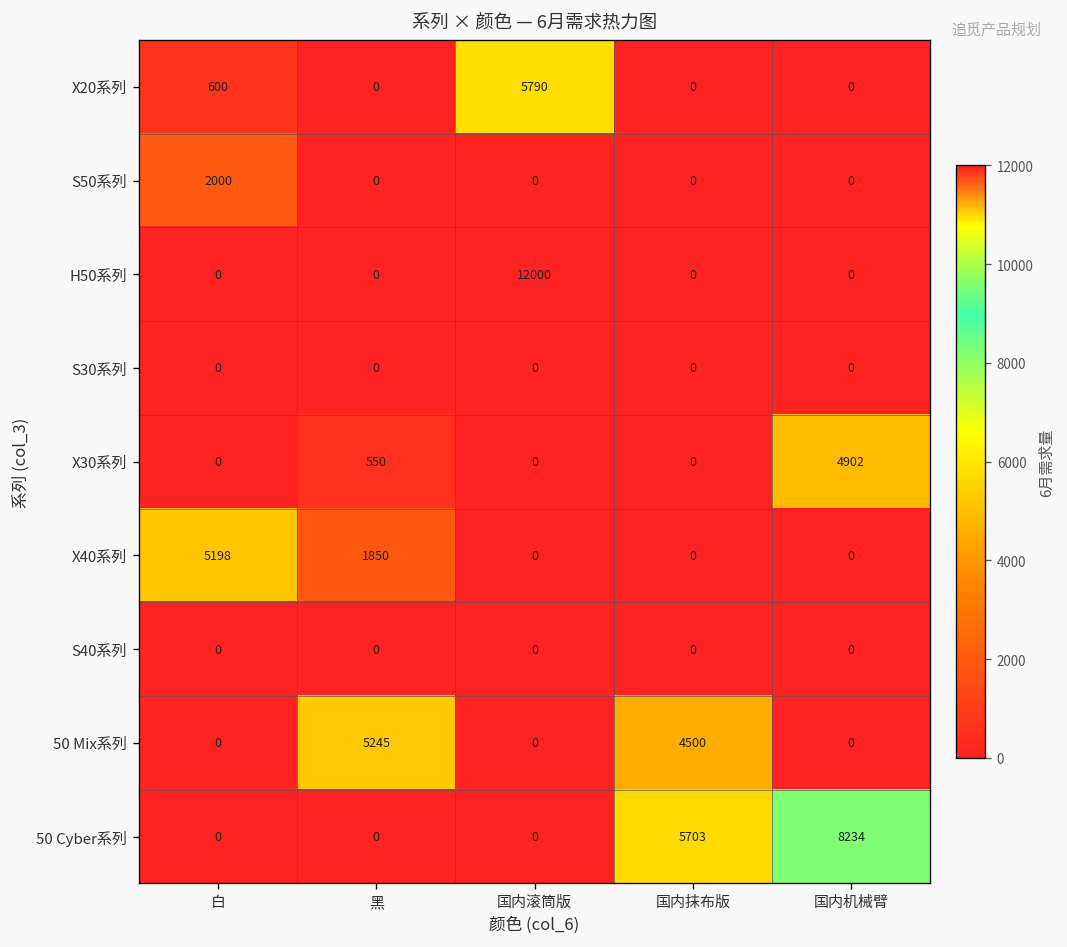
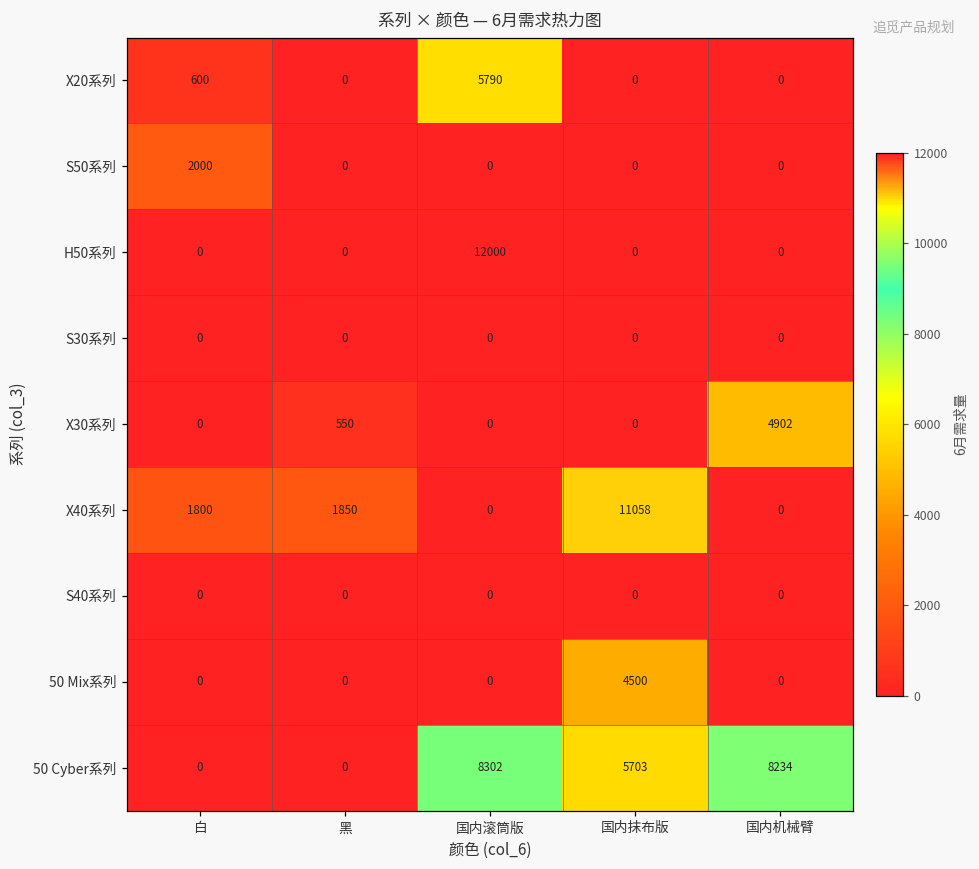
X40系列, 白: 5198 -> 1800
X40系列, 国内抹布版: 0 -> 11058
50 Mix系列, 黑: 5245 -> 0
50 Cyber系列, 国内滚筒版: 0 -> 8302
